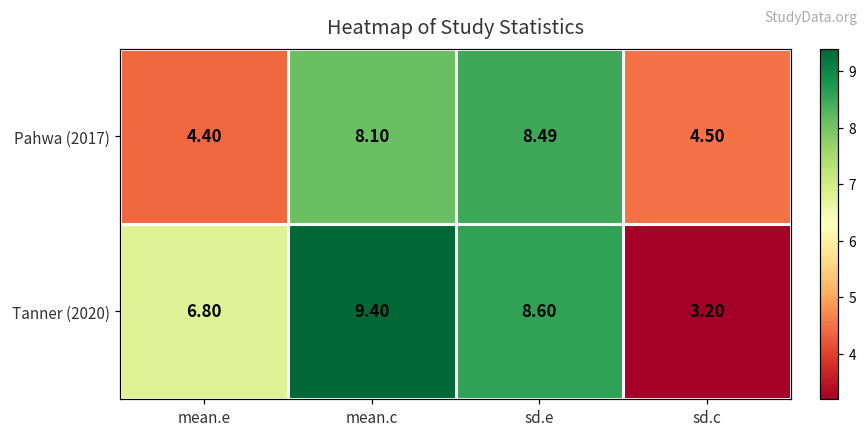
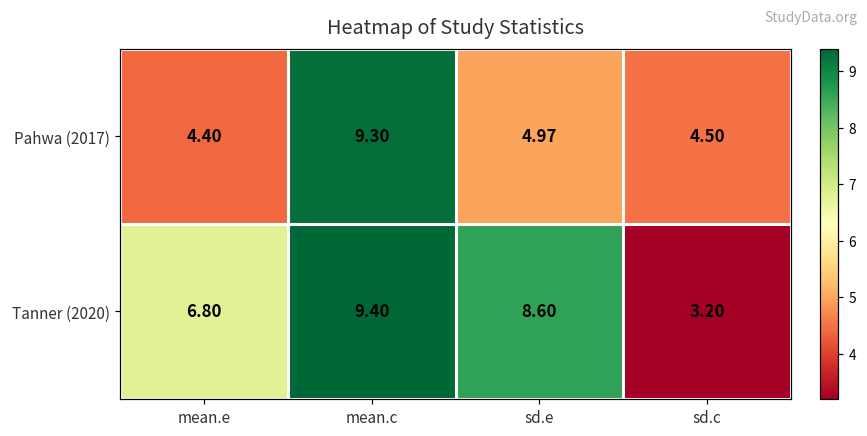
Pahwa (2017), mean.c: 8.10 -> 9.30
Pahwa (2017), sd.e: 8.49 -> 4.97
